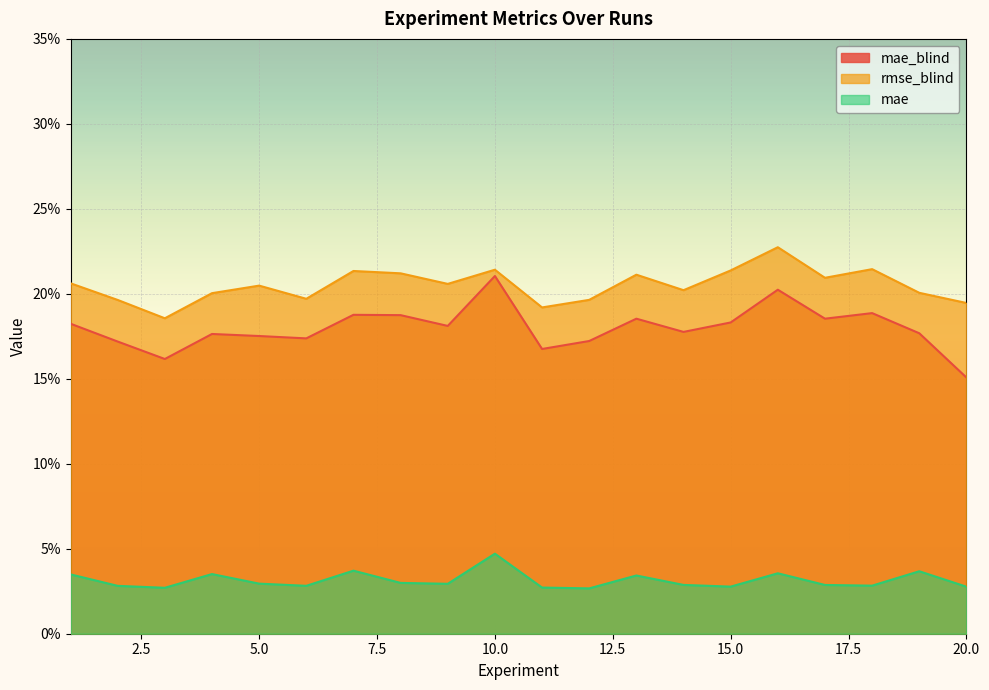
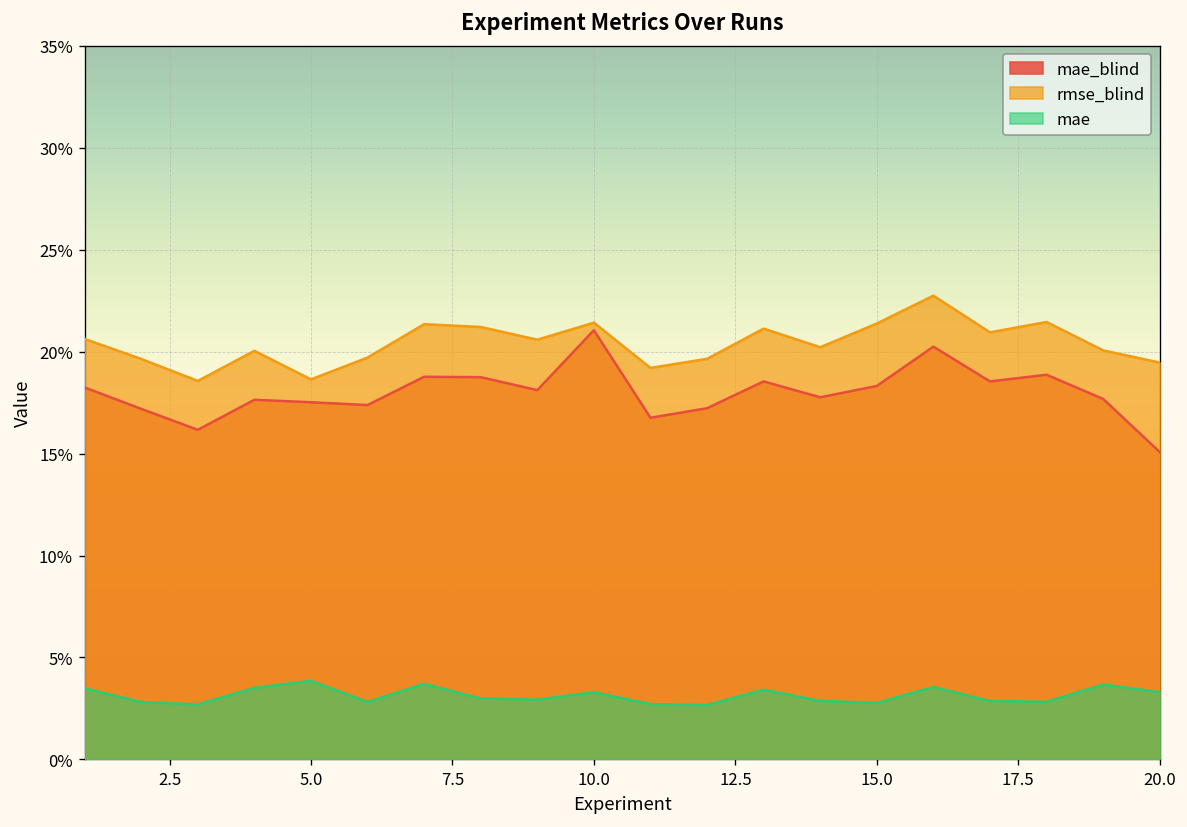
rmse_blind, 5.0: 20.5% -> 18.6%
mae, 5.0: 2.9% -> 3.9%
mae, 10.0: 4.7% -> 3.3%
mae, 20.0: 2.8% -> 3.3%
